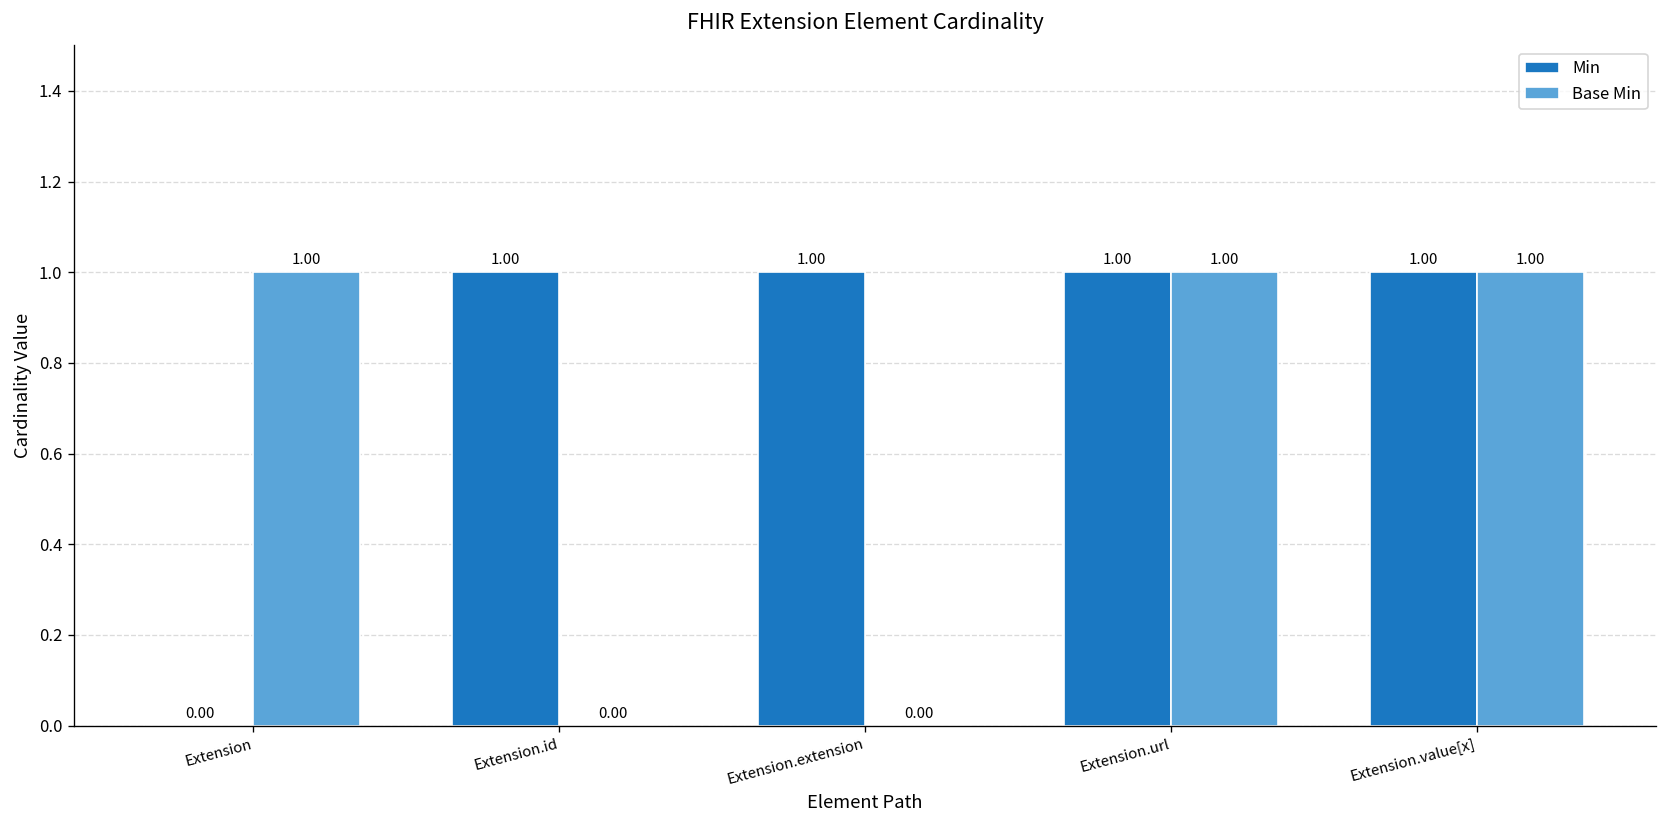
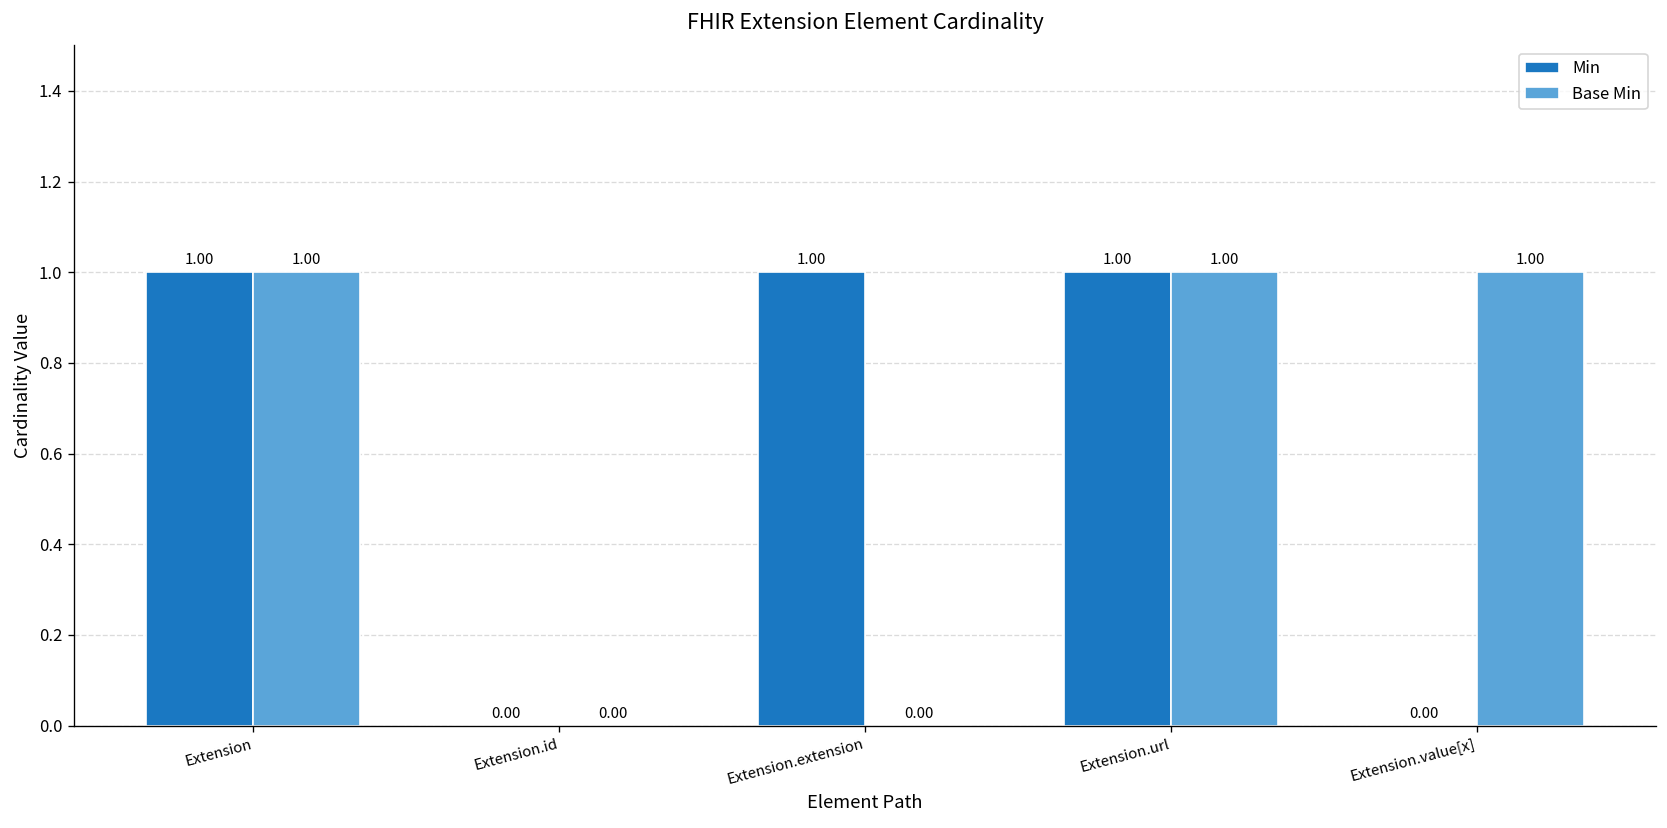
Min, Extension: 0.00 -> 1.00
Min, Extension.id: 1.00 -> 0.00
Min, Extension.value[x]: 1.00 -> 0.00
